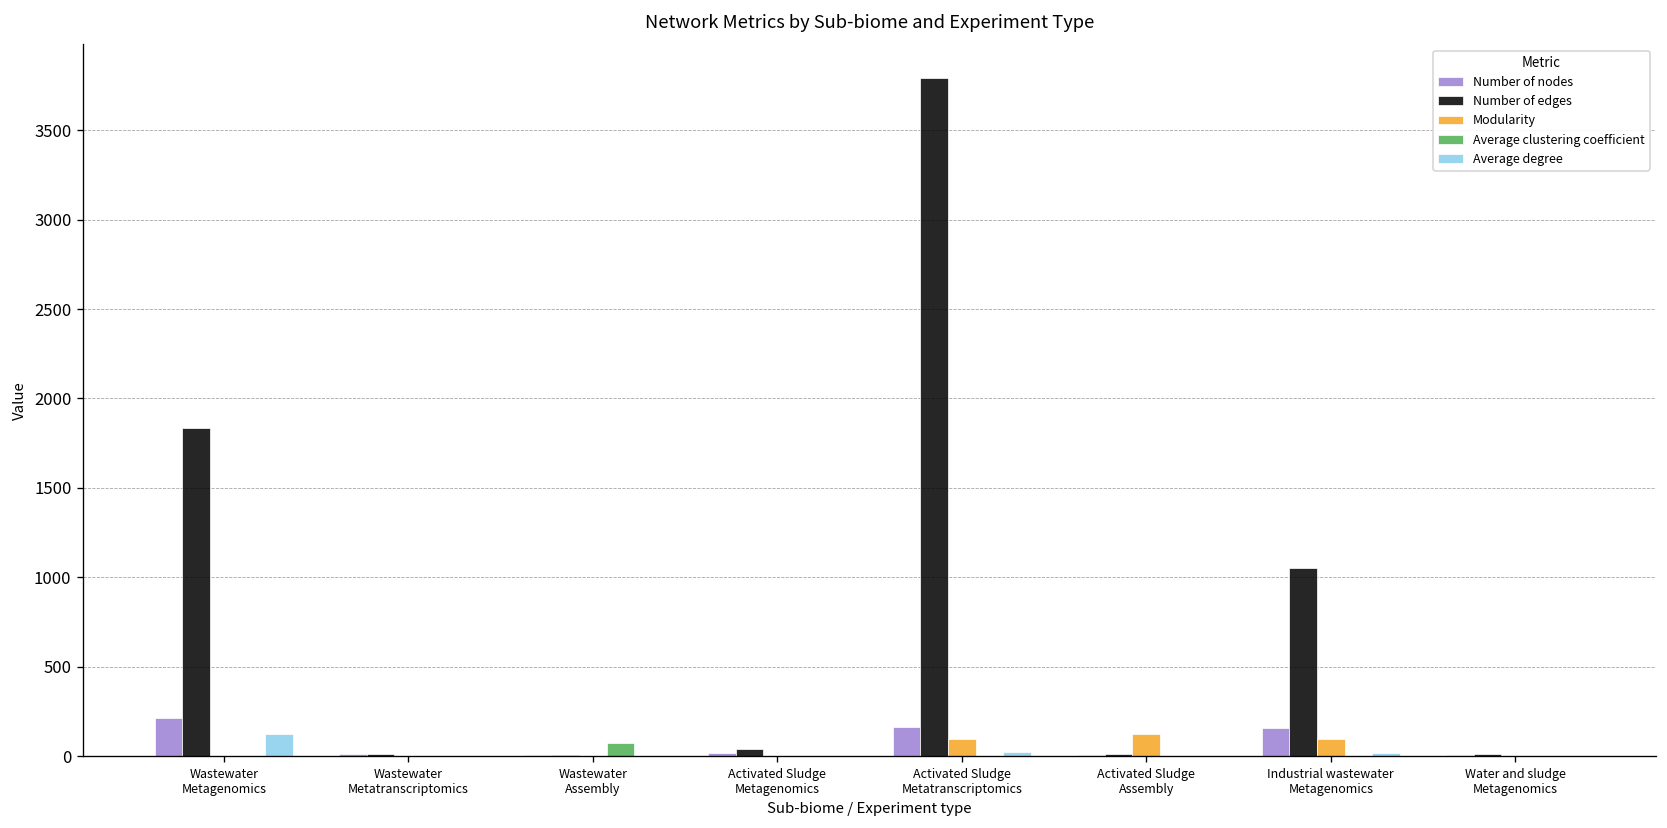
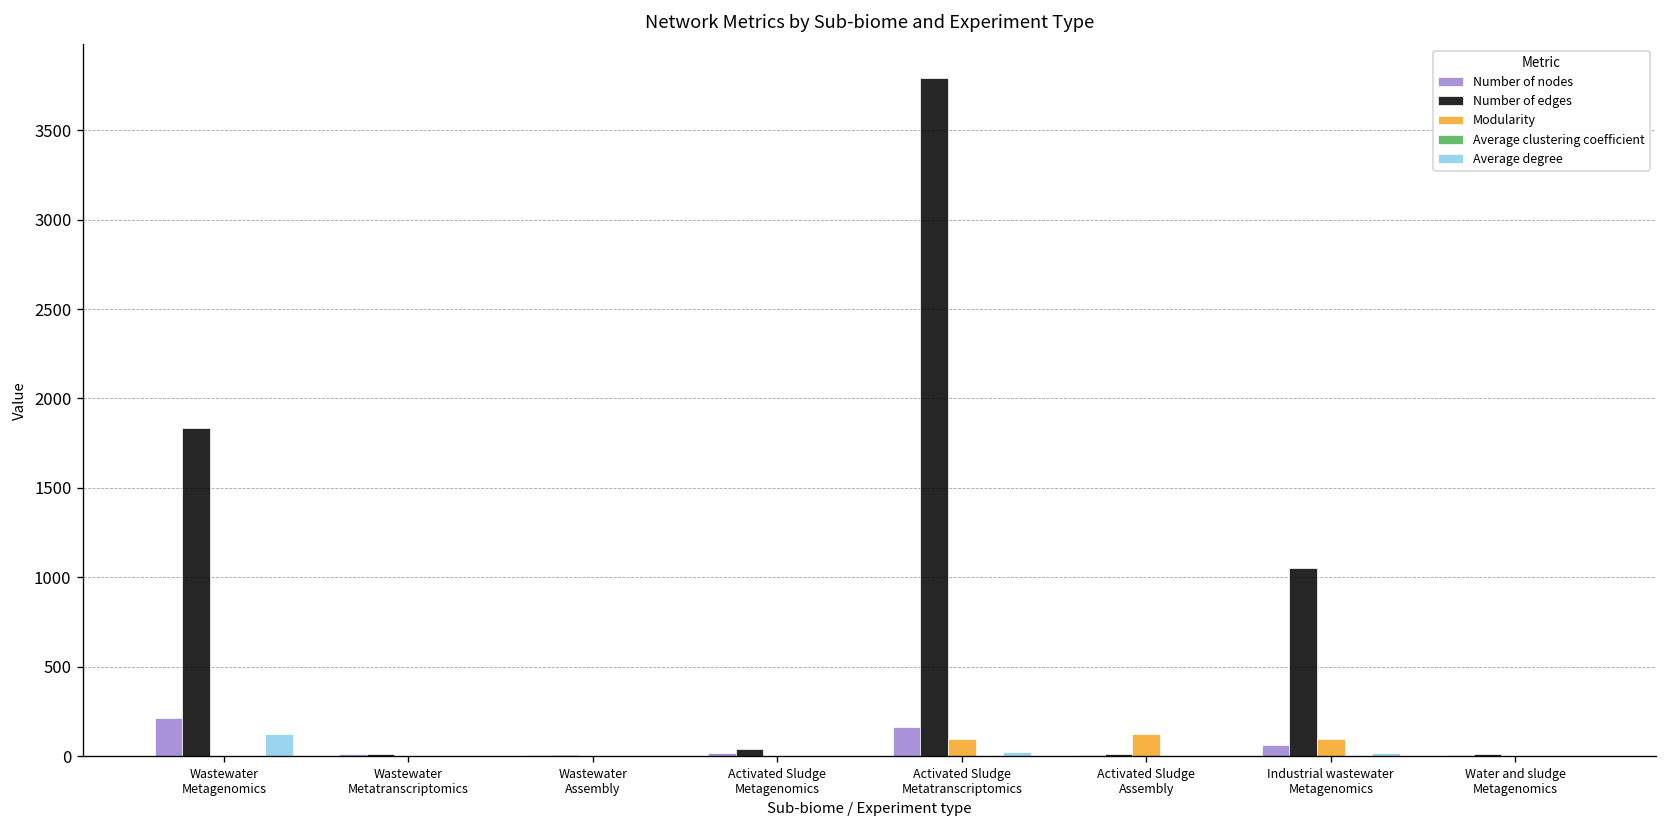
Average clustering coefficient, Wastewater Assembly: 70 -> 0
Number of nodes, Industrial wastewater Metagenomics: 160 -> 60
